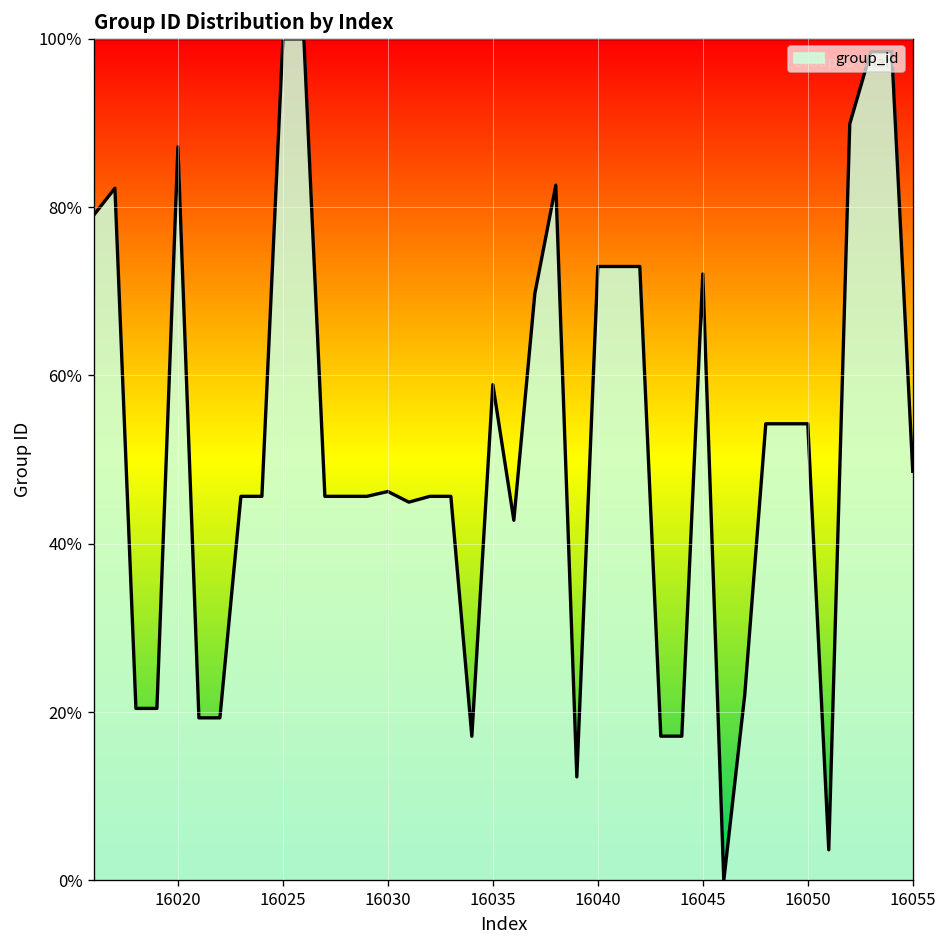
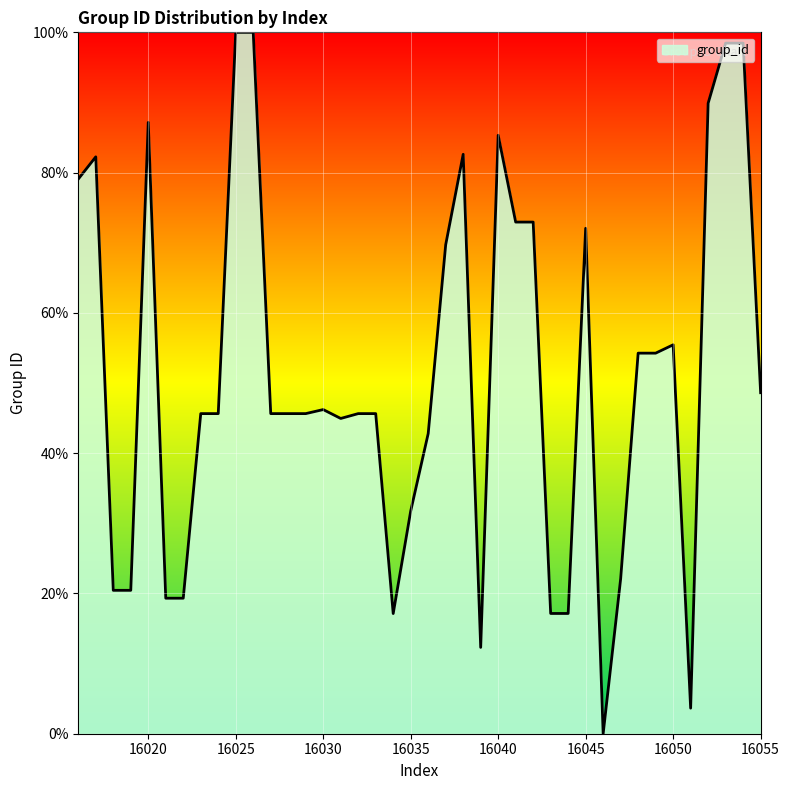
16035: 59% -> 32%
16040: 73% -> 85%
16050: 54% -> 55%
